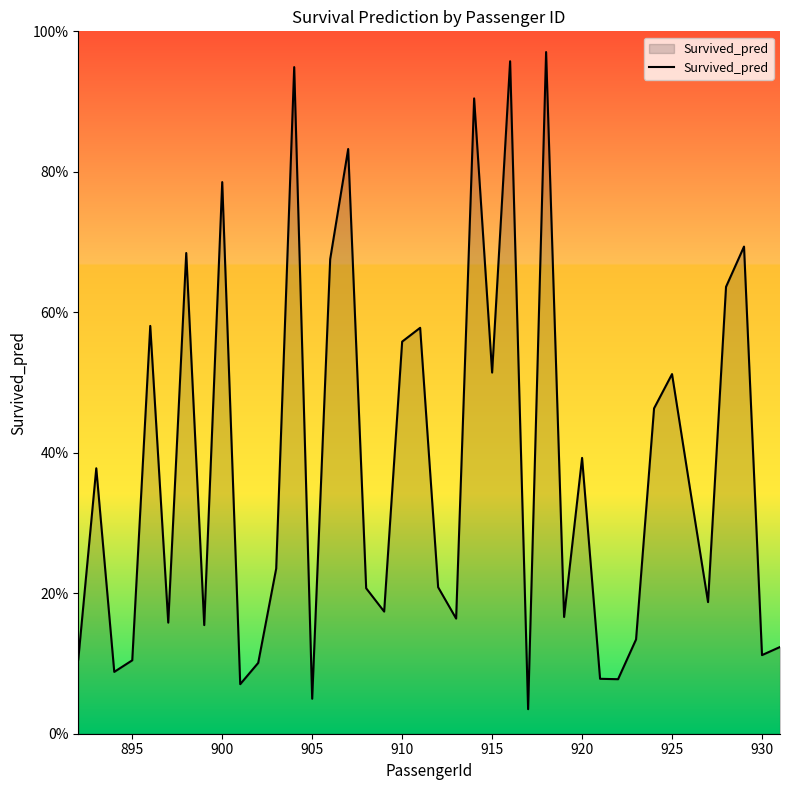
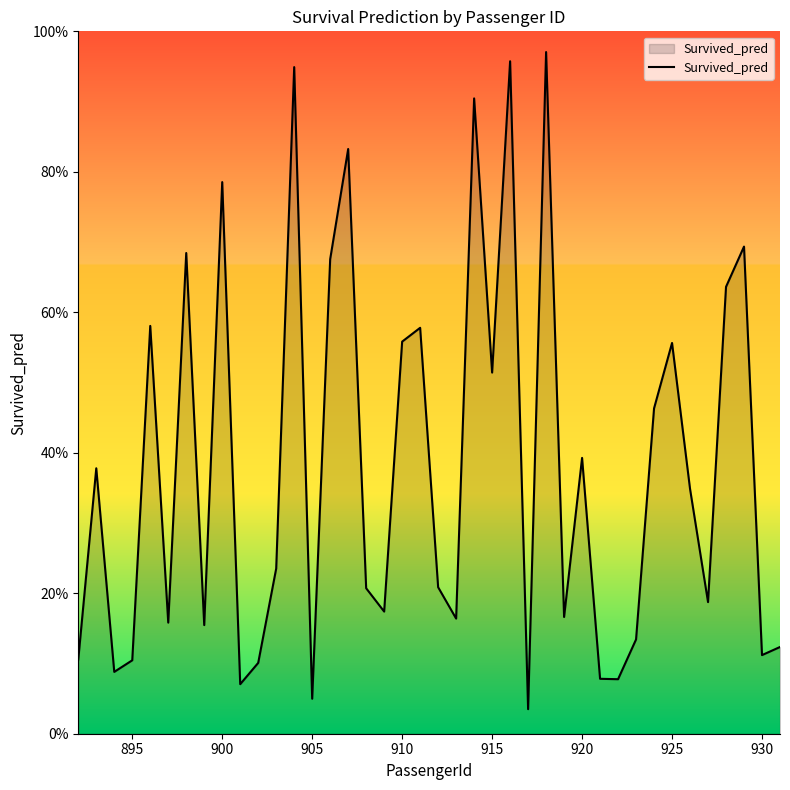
925: 51% -> 56%
